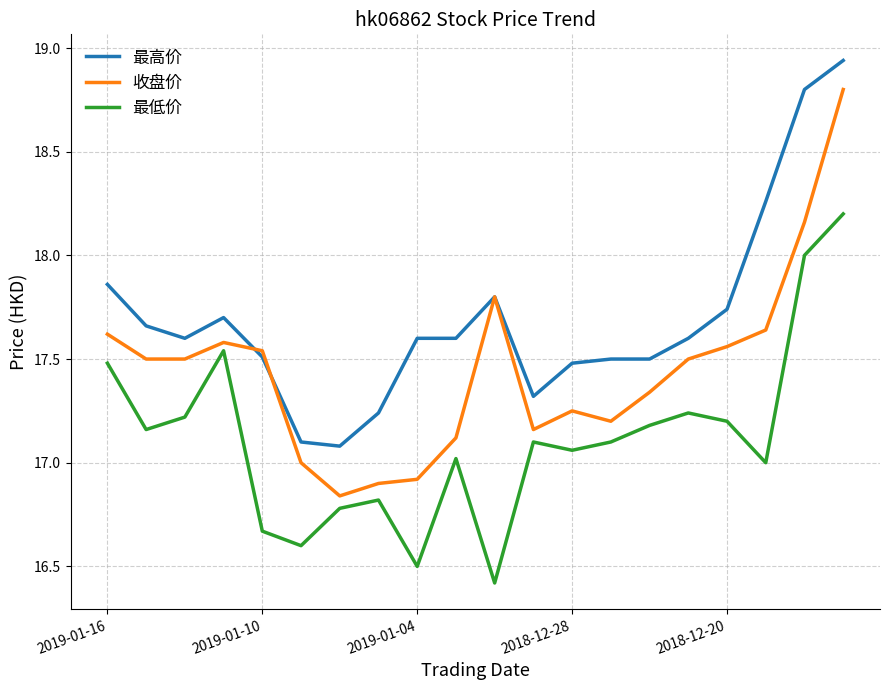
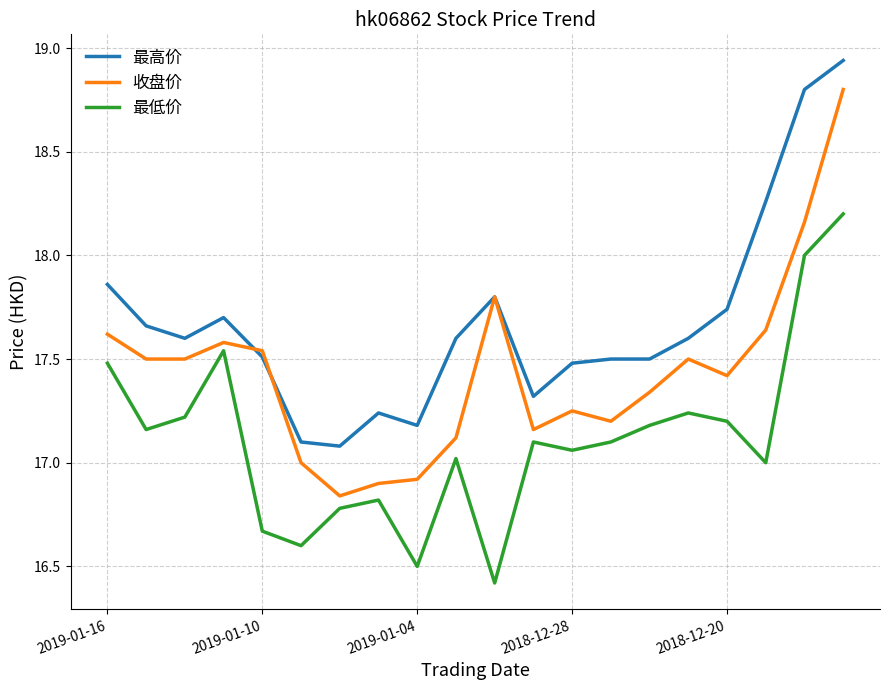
最高价, 2019-01-04: 17.60 -> 17.18
收盘价, 2018-12-20: 17.56 -> 17.42
